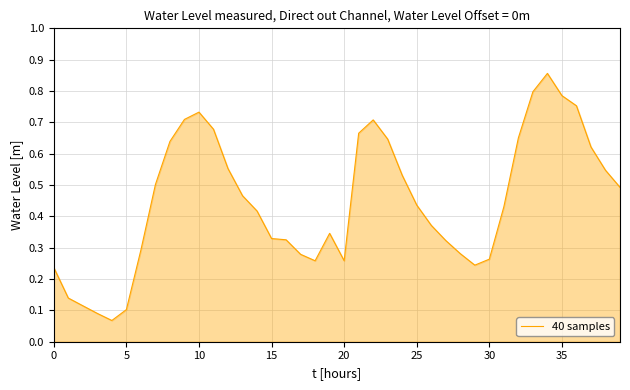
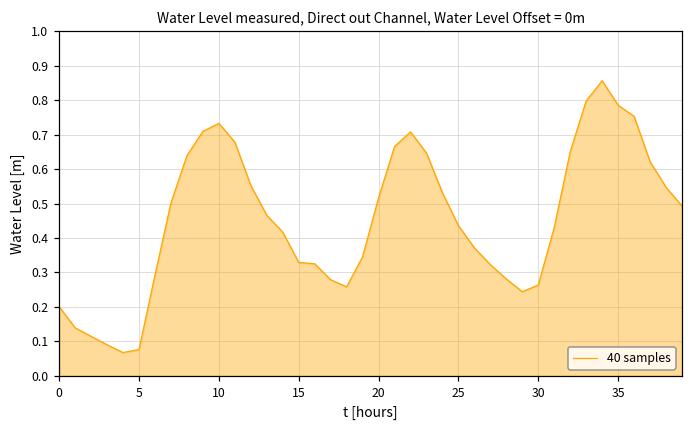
0: 0.24 -> 0.20
5: 0.10 -> 0.08
20: 0.26 -> 0.52
